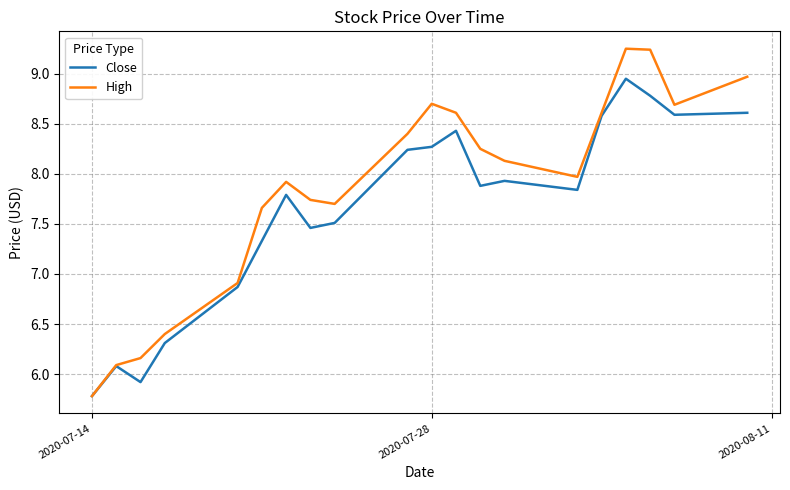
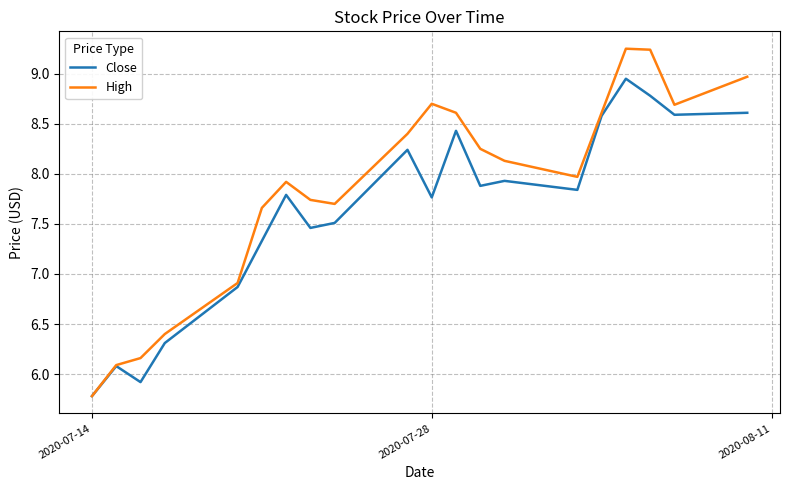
Close, 2020-07-28: 8.27 -> 7.76
